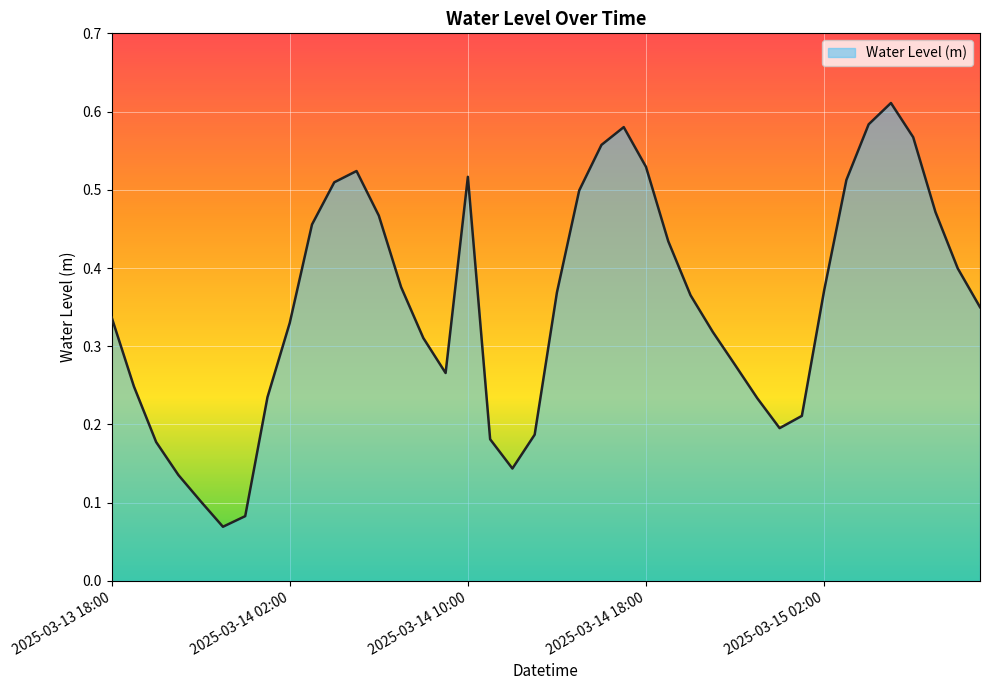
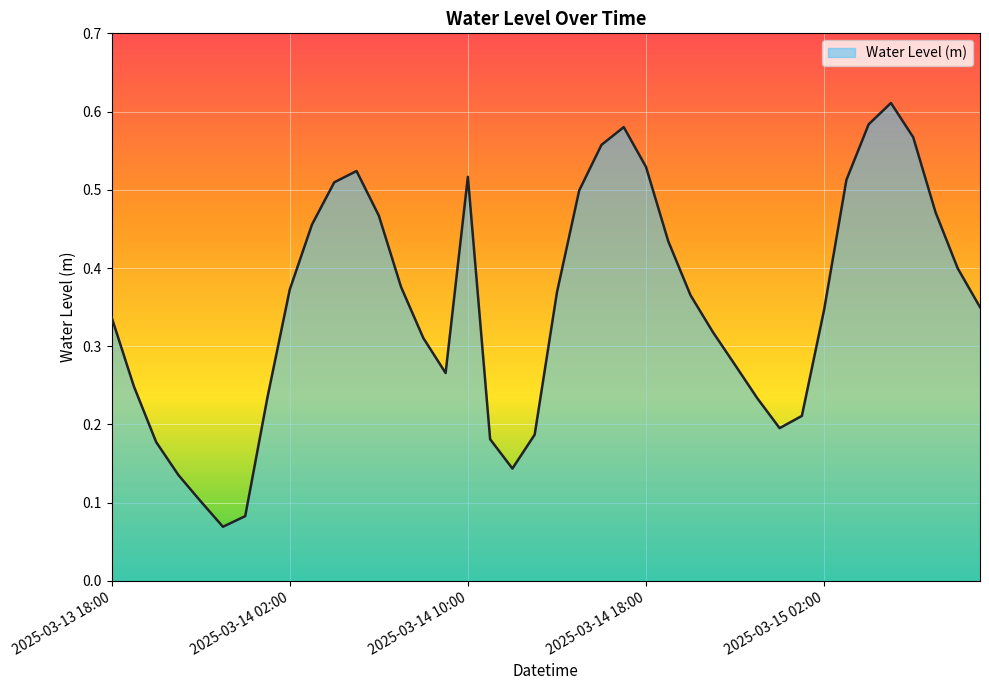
2025-03-14 02:00: 0.33 -> 0.37
2025-03-15 02:00: 0.37 -> 0.35
